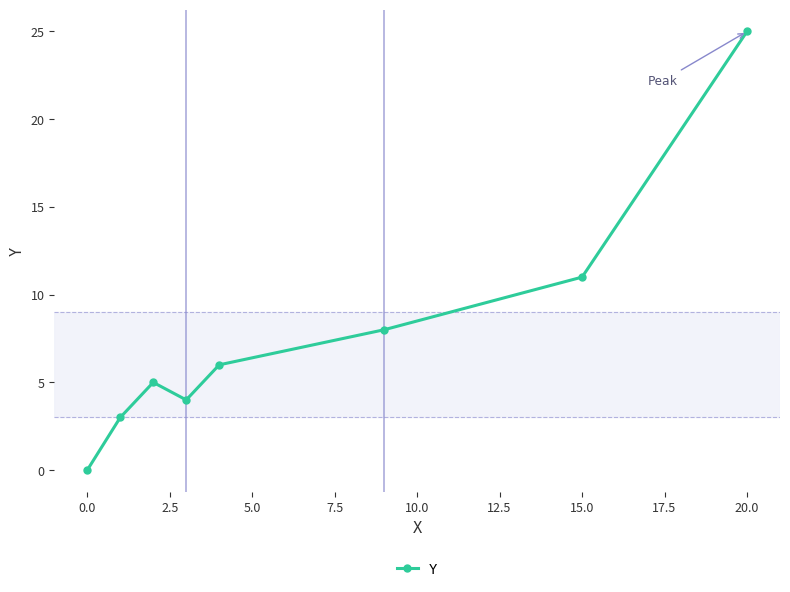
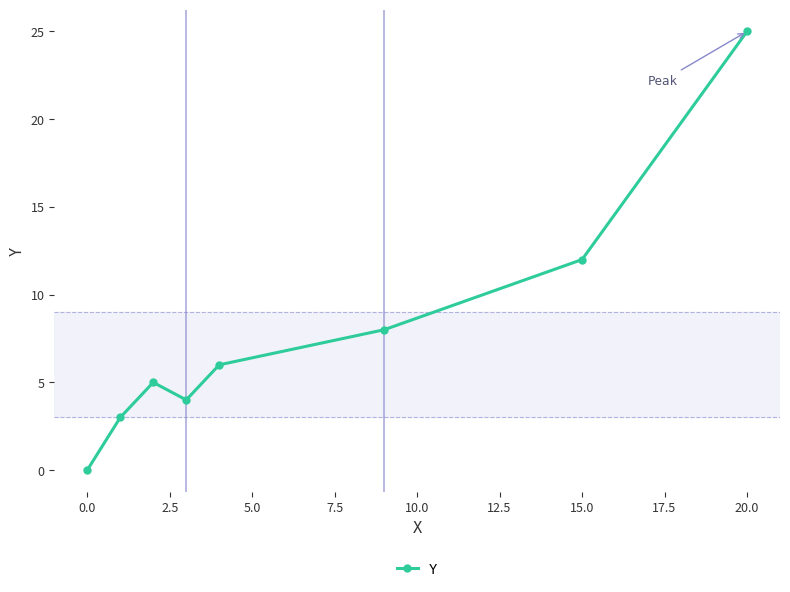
15.0: 11 -> 12
